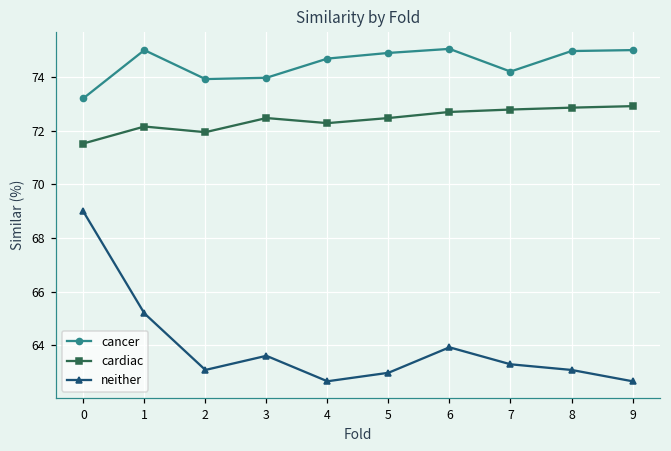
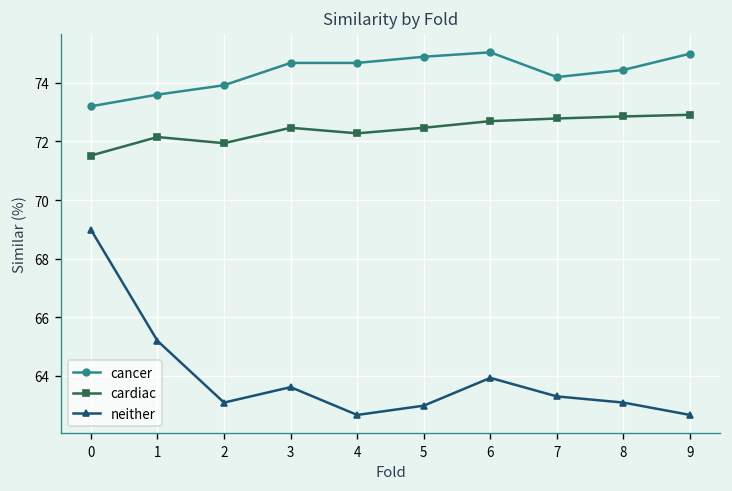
cancer, 1: 75.0 -> 73.6
cancer, 3: 74.0 -> 74.7
cancer, 8: 75.0 -> 74.4
